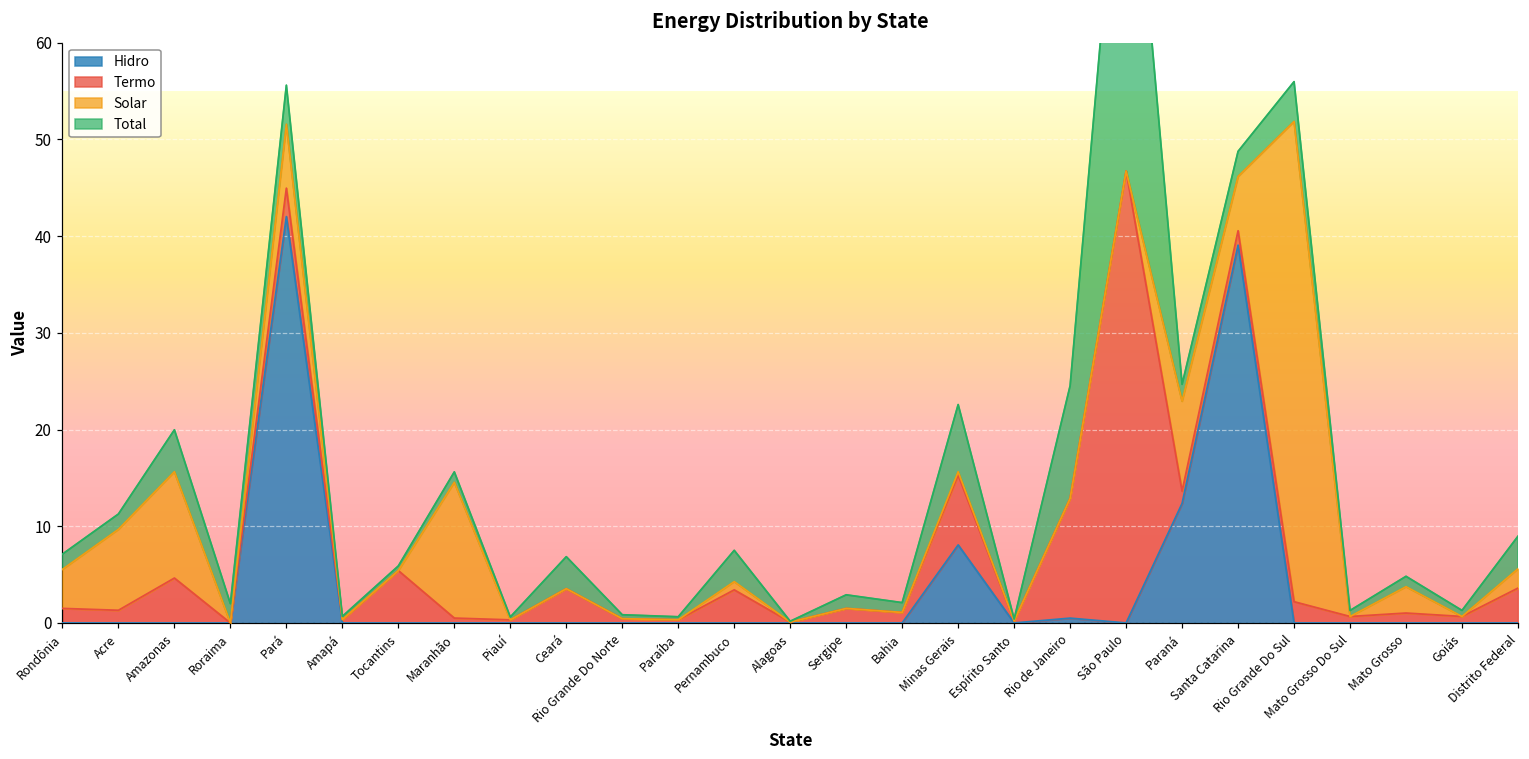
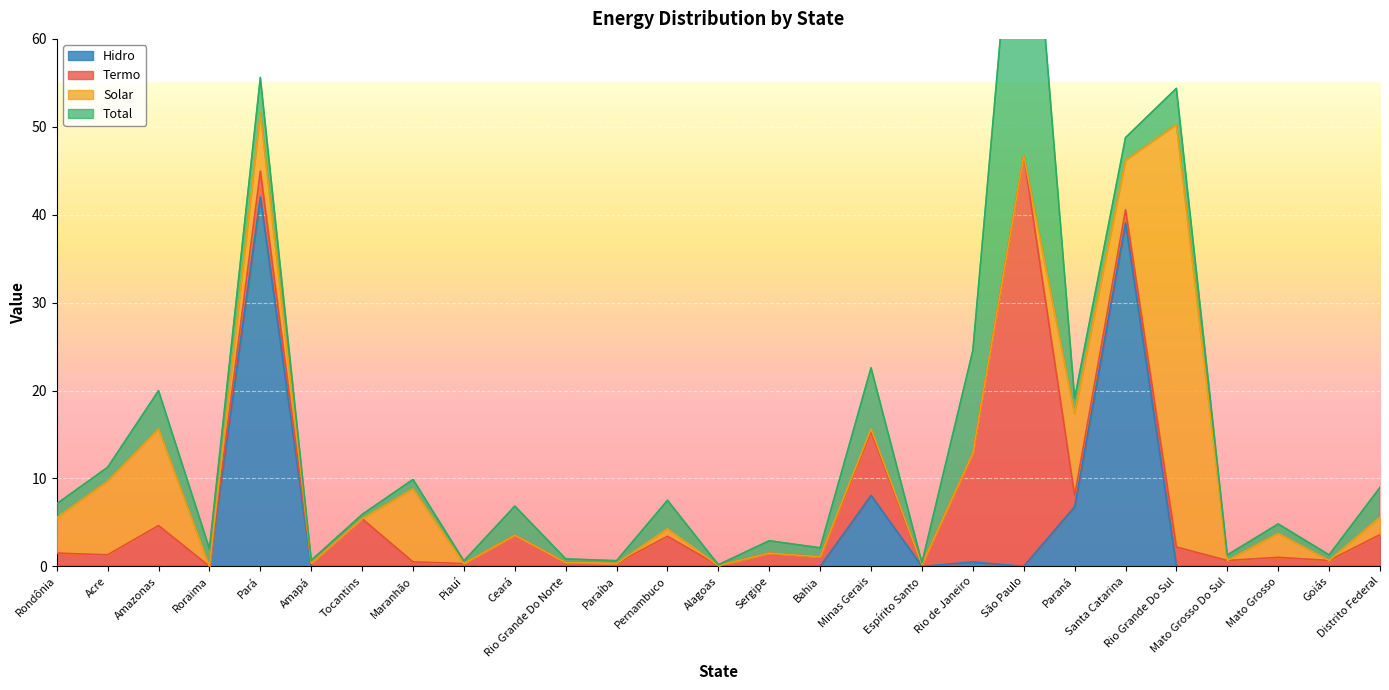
Solar, Maranhão: 14 -> 8
Hidro, Paraná: 12 -> 7
Solar, Rio Grande Do Sul: 50 -> 48
